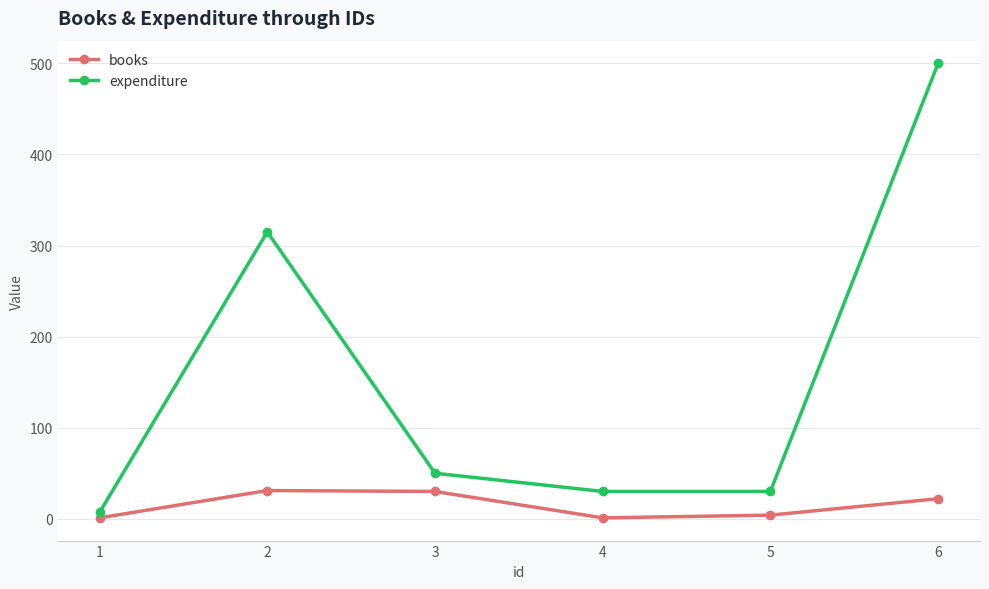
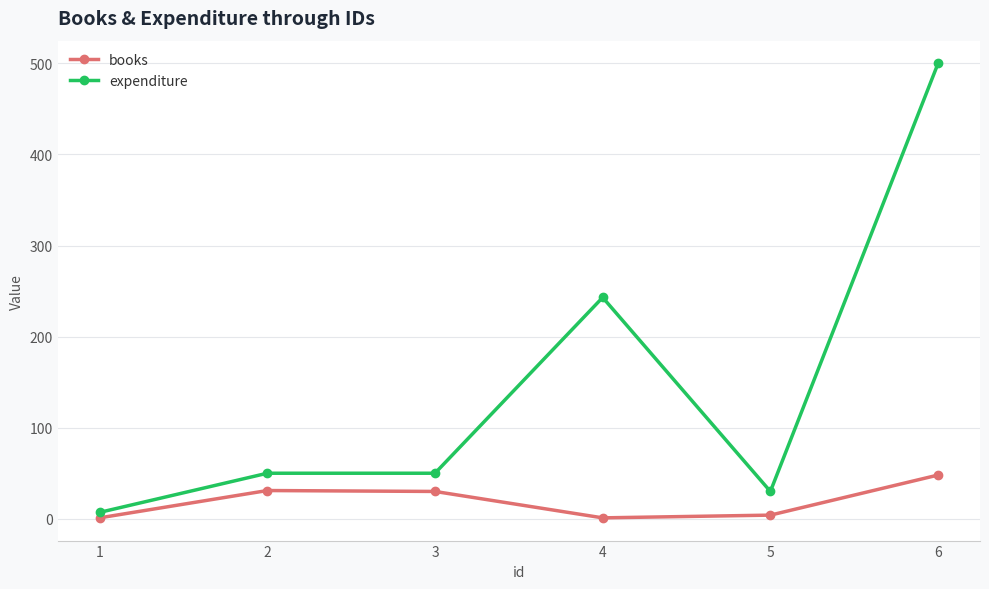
expenditure, 2: 320 -> 50
expenditure, 4: 30 -> 240
books, 6: 20 -> 50
